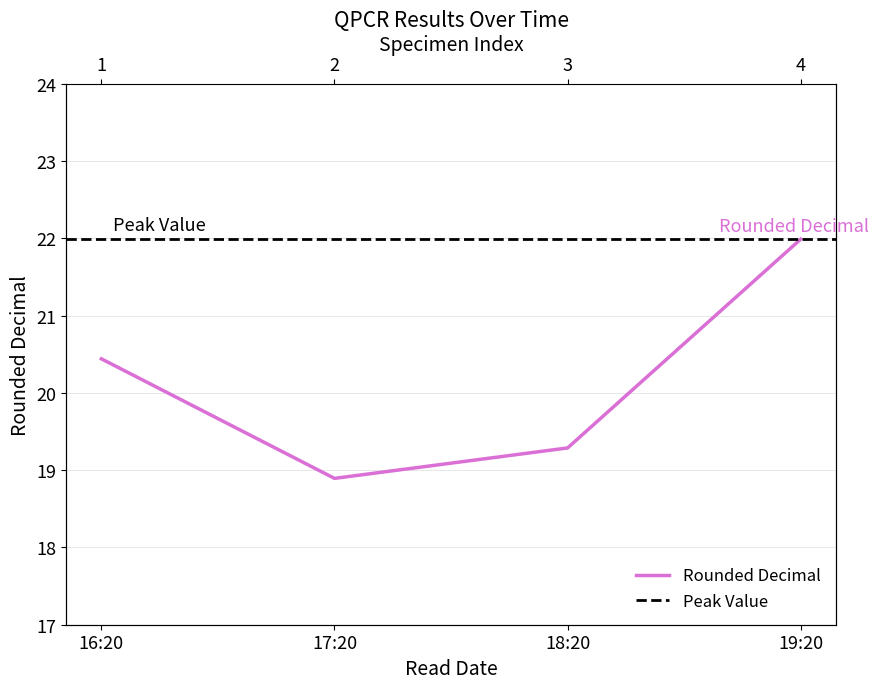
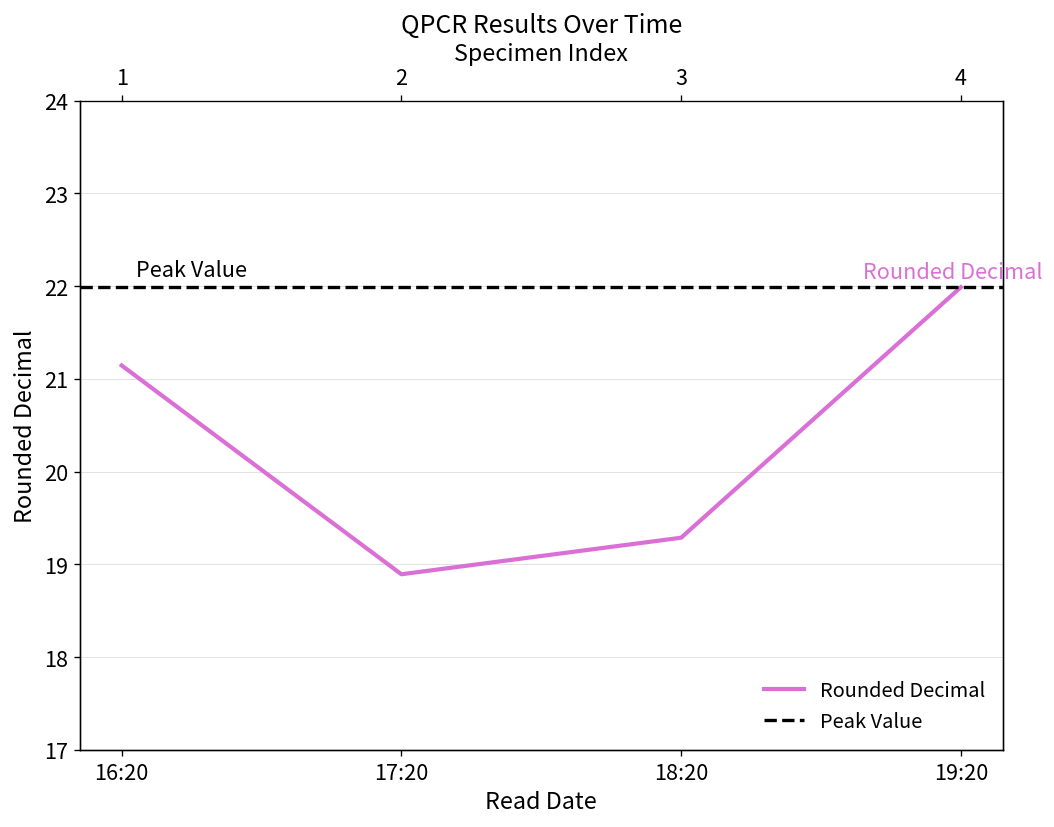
16:20: 20.4 -> 21.1
